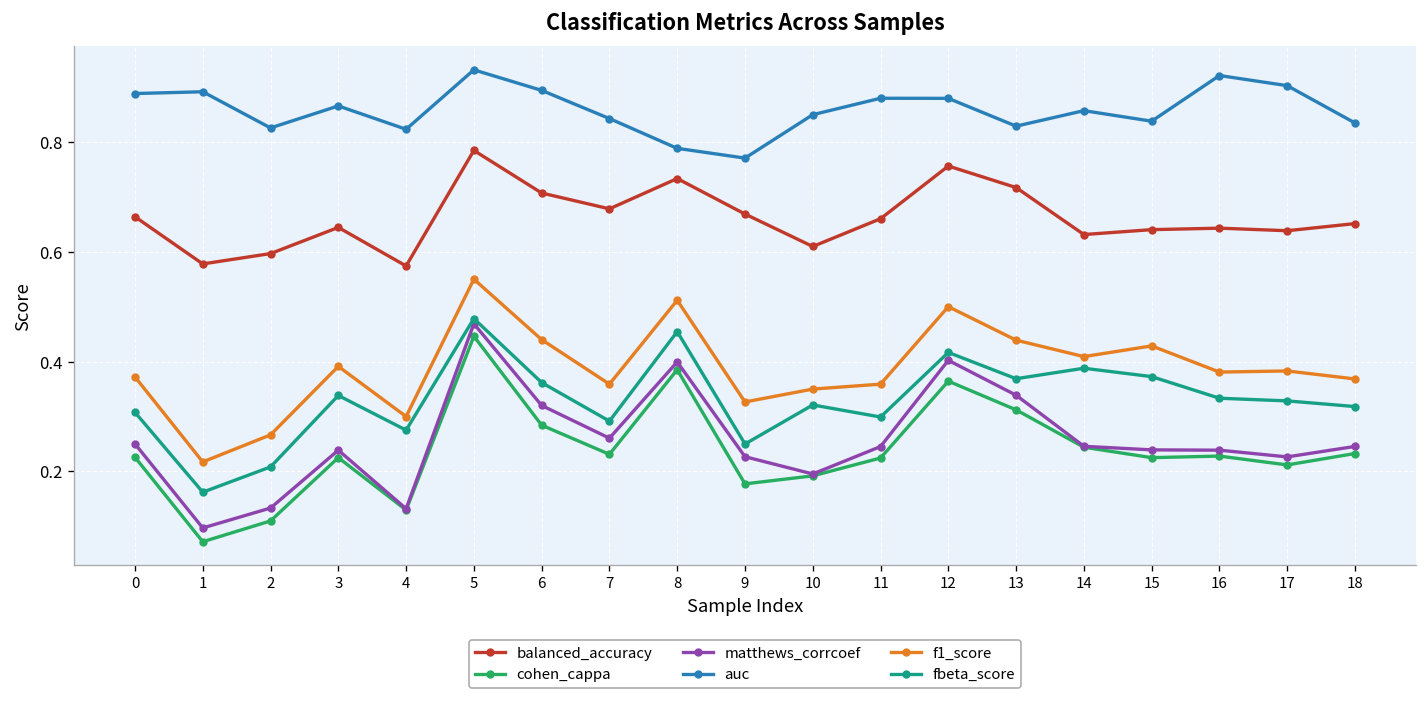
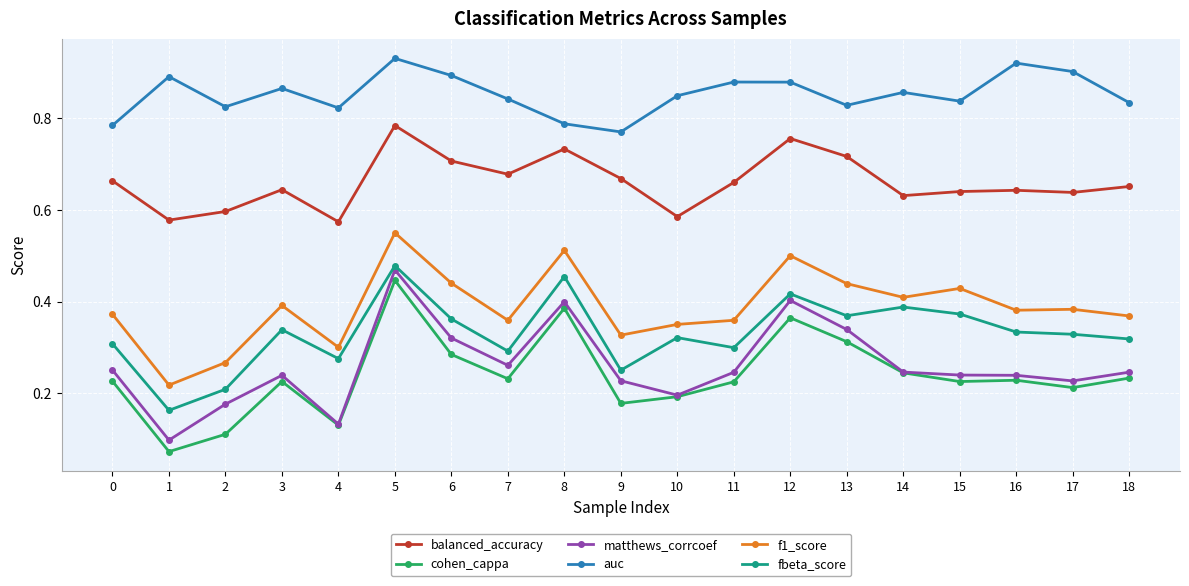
auc, 0: 0.89 -> 0.78
matthews_corrcoef, 2: 0.13 -> 0.18
balanced_accuracy, 10: 0.61 -> 0.59
